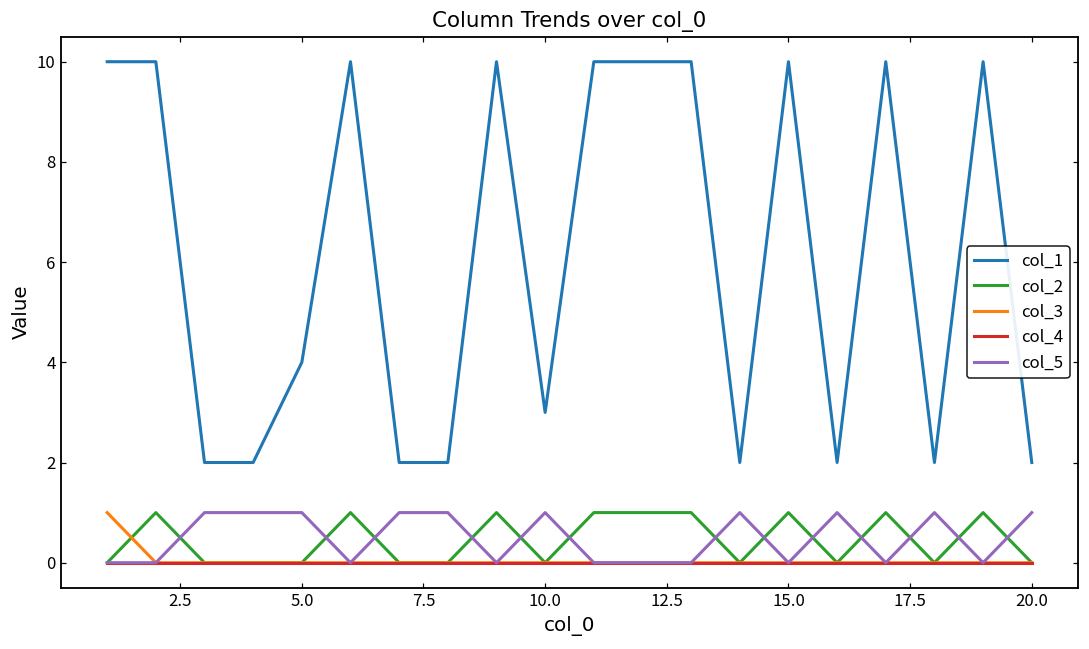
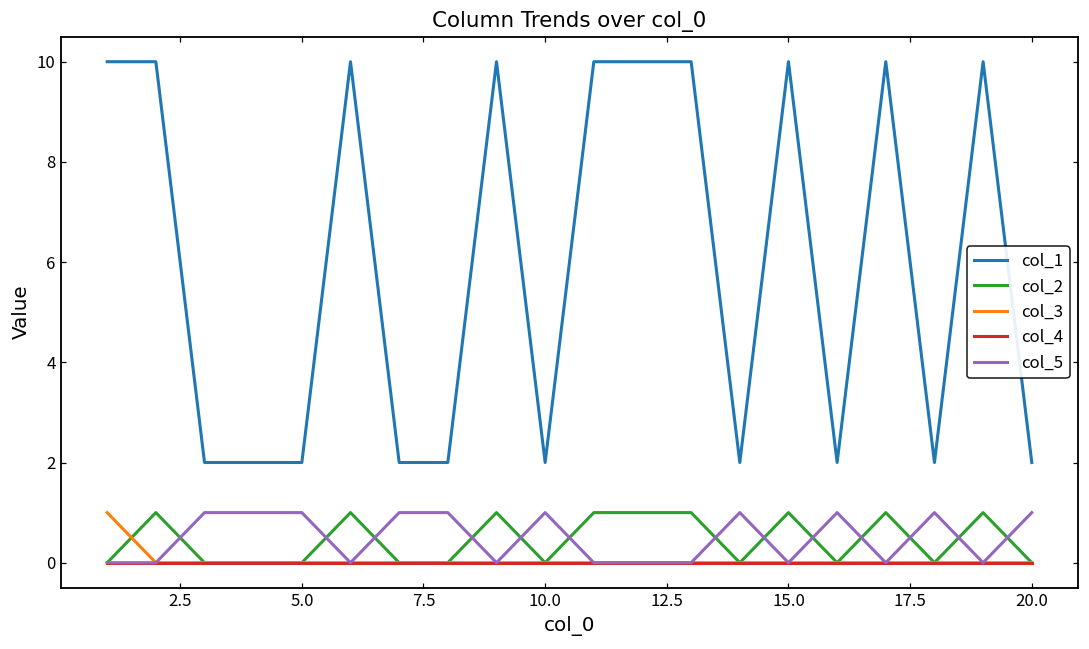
col_1, 5.0: 4 -> 2
col_1, 10.0: 3 -> 2
